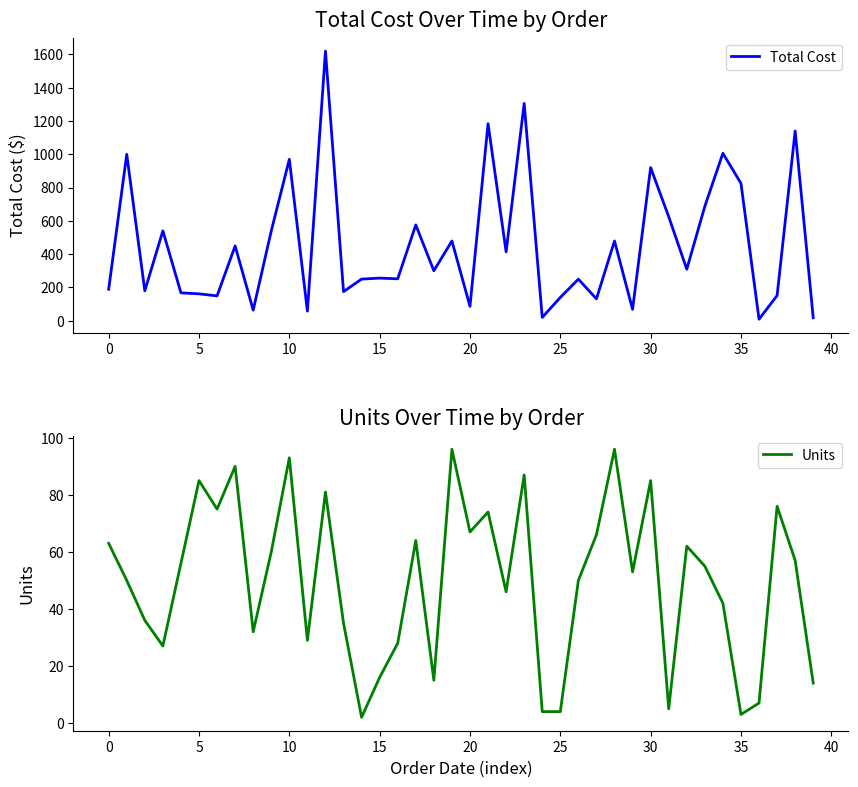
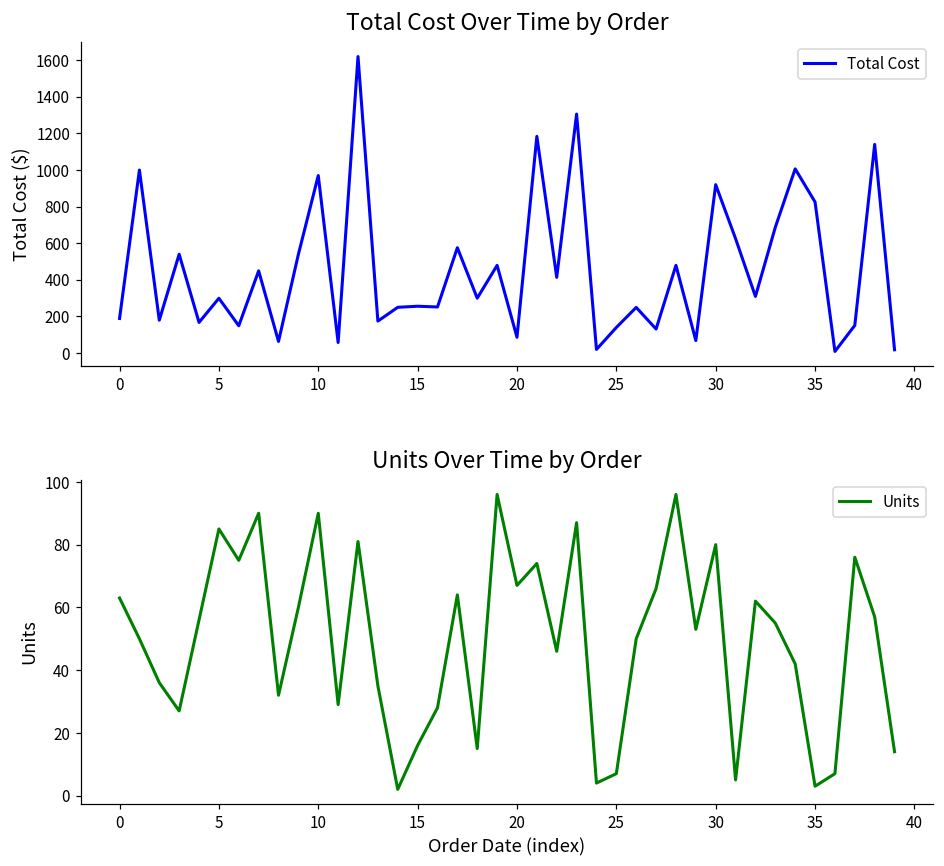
Total Cost Over Time by Order, 5: 160 -> 300
Units Over Time by Order, 10: 93 -> 90
Units Over Time by Order, 25: 4 -> 7
Units Over Time by Order, 30: 85 -> 80
